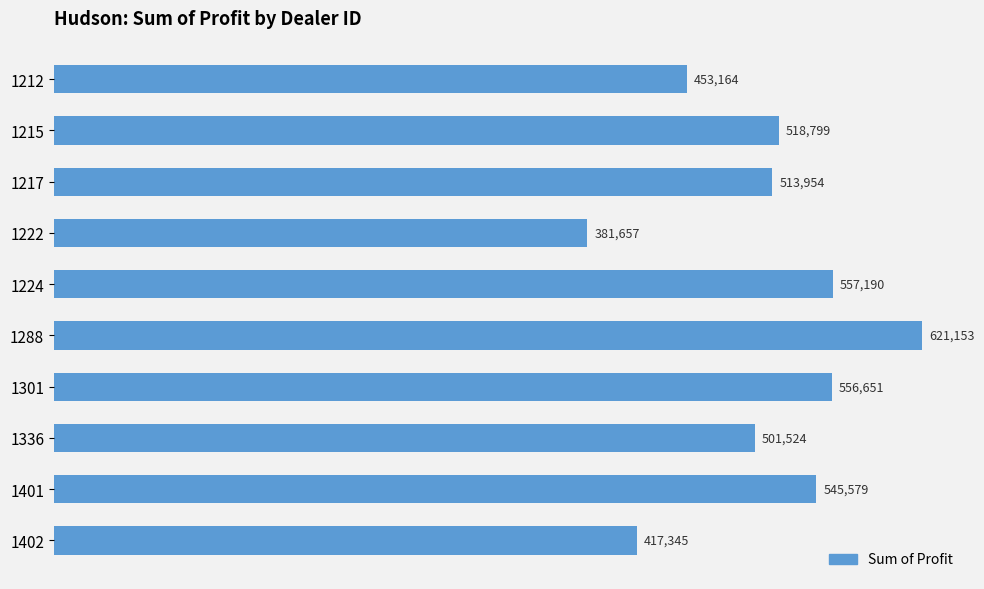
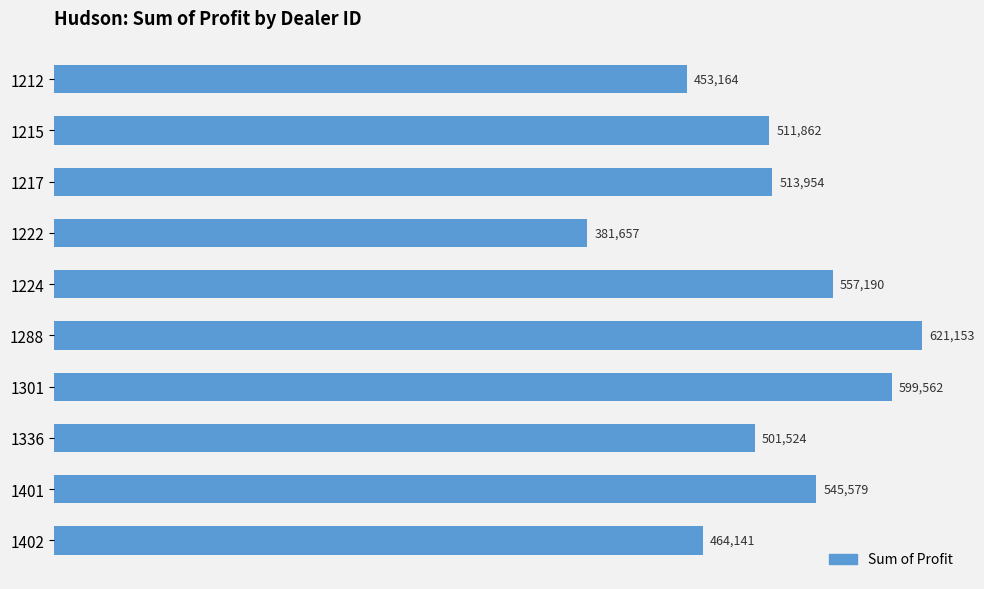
1215: 518,799 -> 511,862
1301: 556,651 -> 599,562
1402: 417,345 -> 464,141
